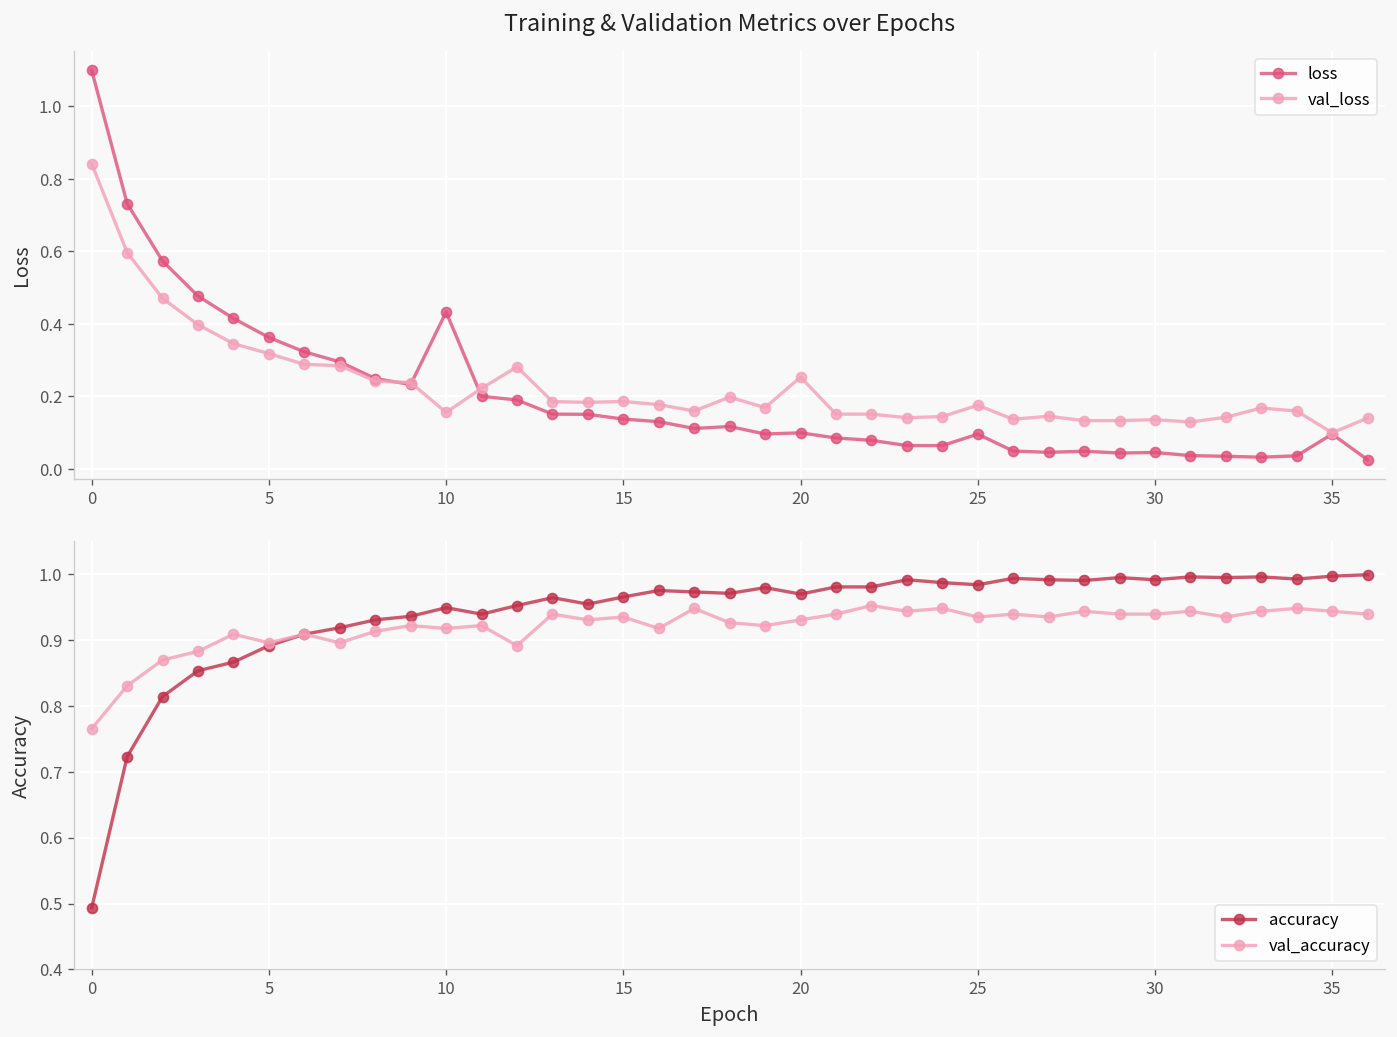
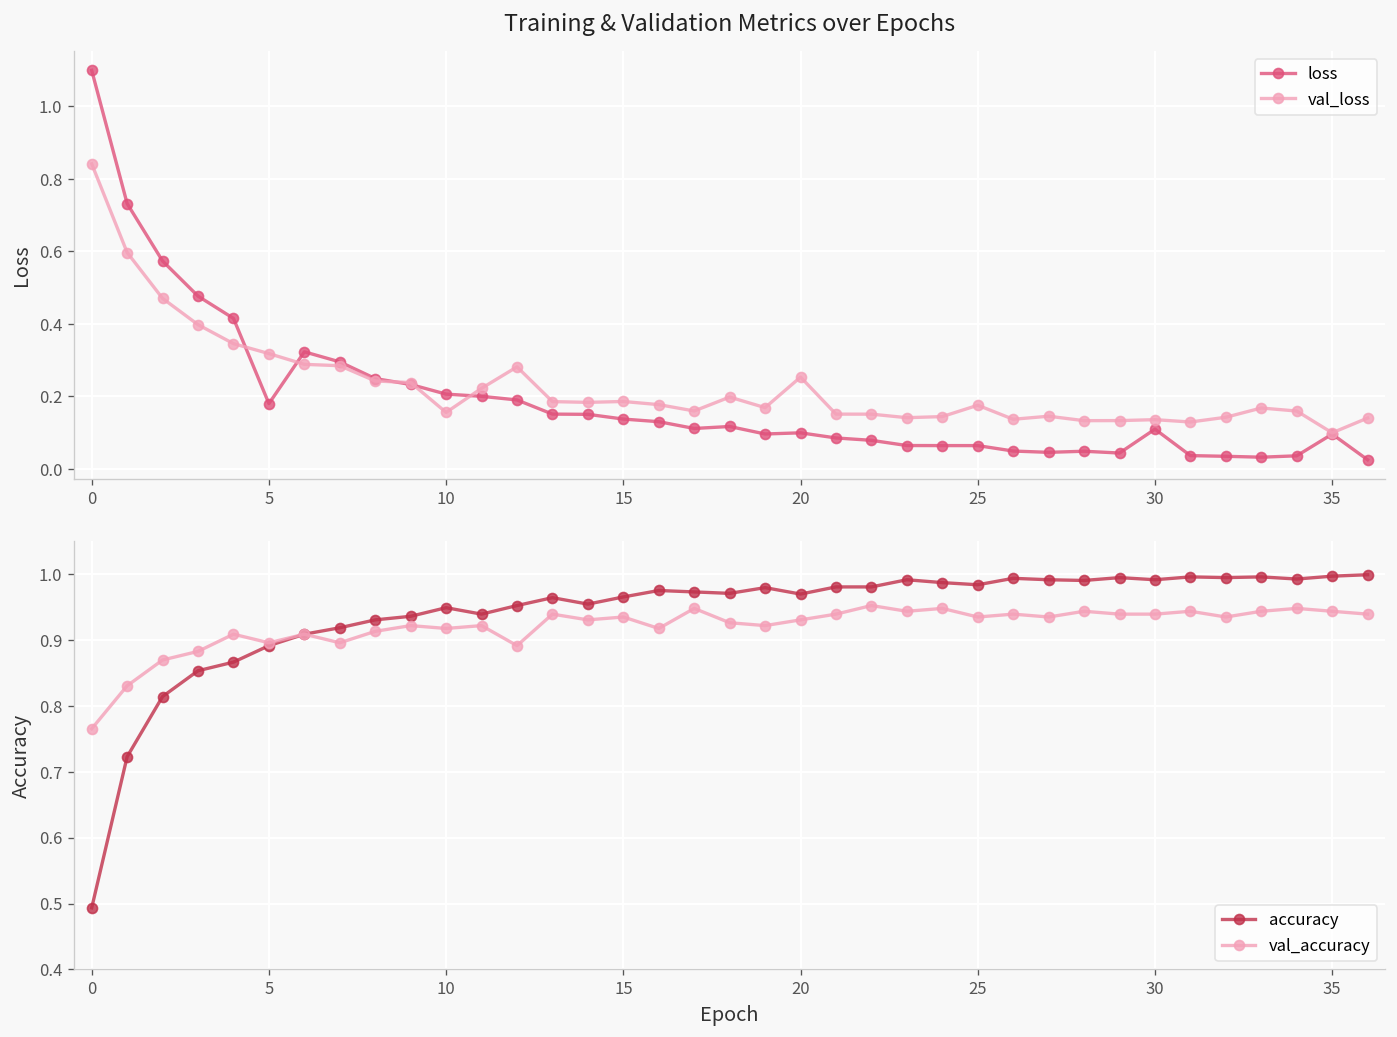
Training & Validation Metrics over Epochs, loss, 5: 0.36 -> 0.18
Training & Validation Metrics over Epochs, loss, 10: 0.43 -> 0.21
Training & Validation Metrics over Epochs, loss, 25: 0.10 -> 0.06
Training & Validation Metrics over Epochs, loss, 30: 0.04 -> 0.11
